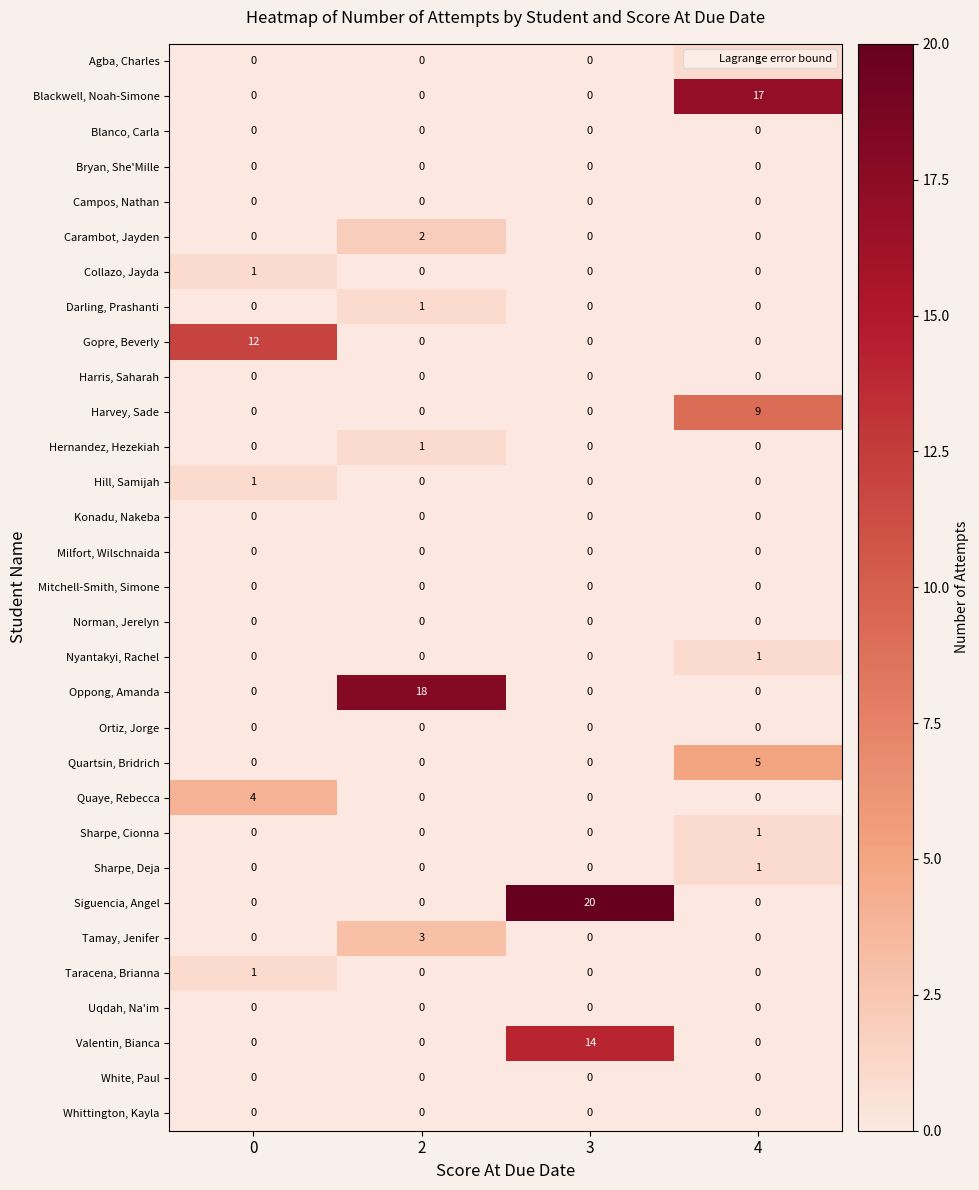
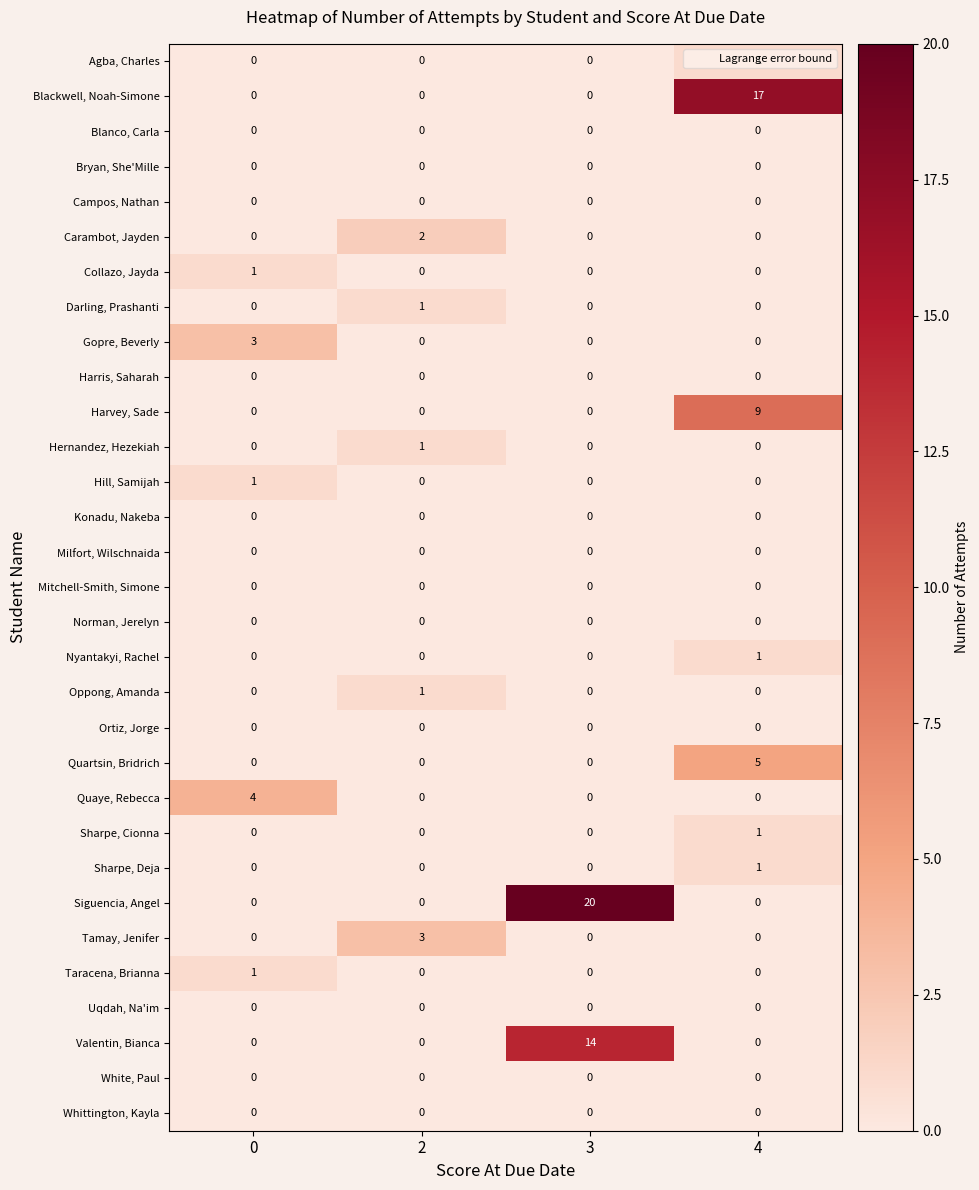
Gopre, Beverly, 0: 12 -> 3
Oppong, Amanda, 2: 18 -> 1
